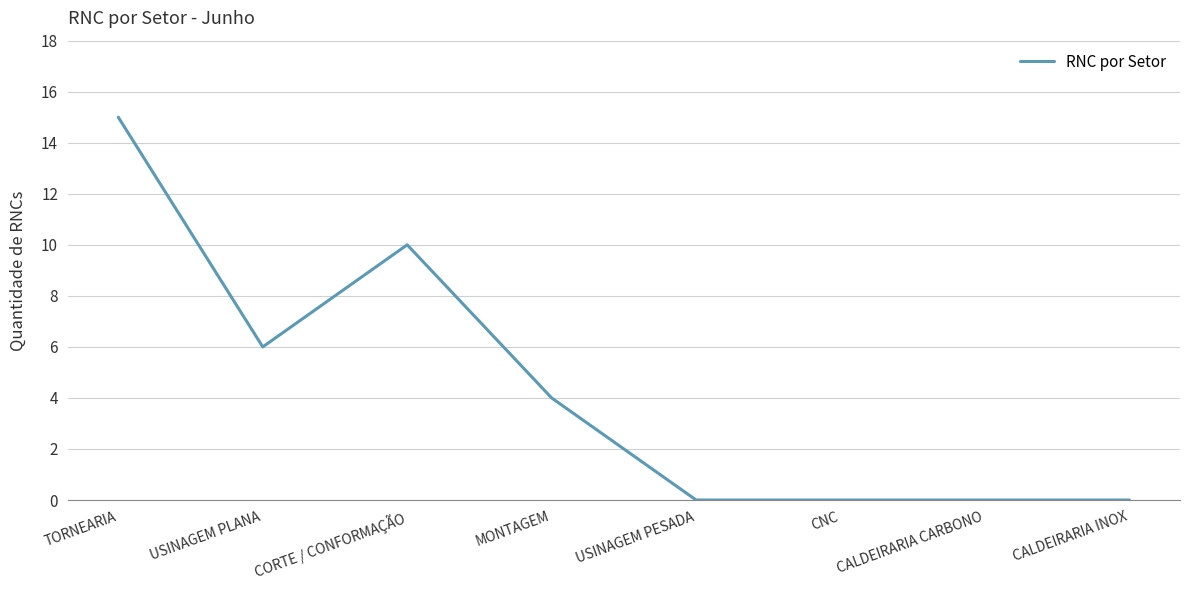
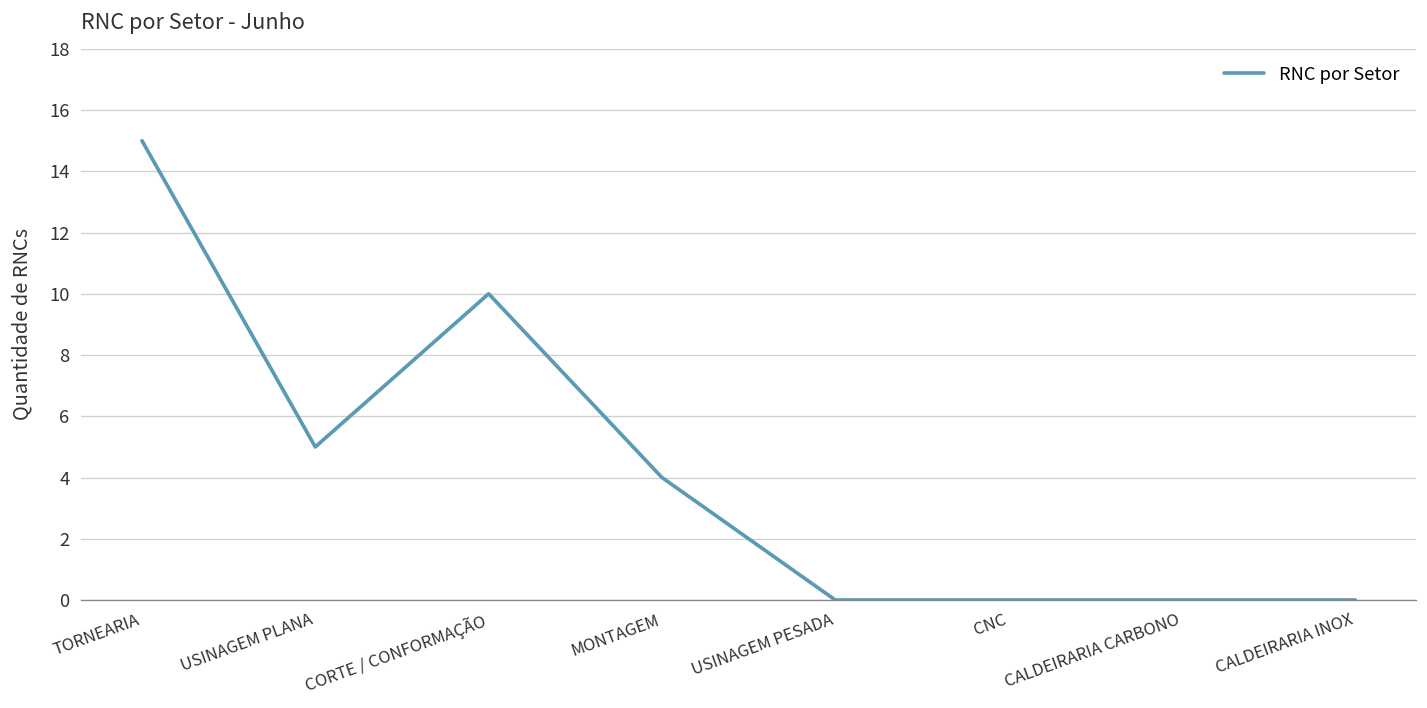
USINAGEM PLANA: 6 -> 5
